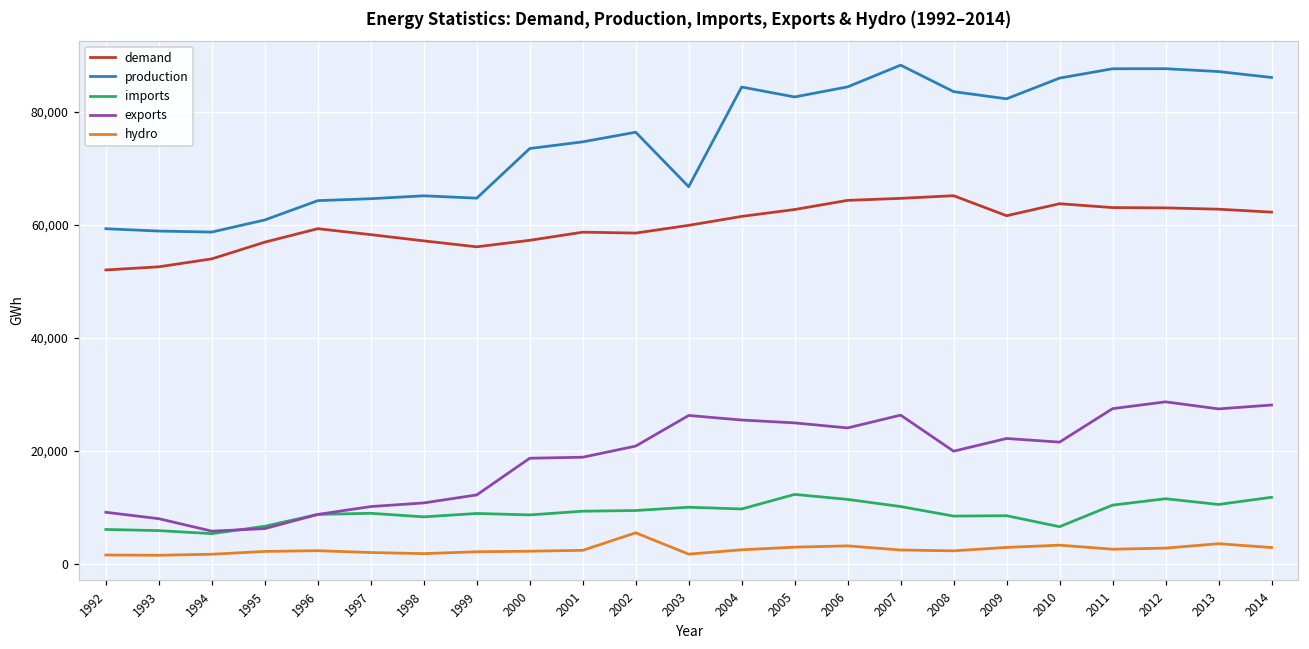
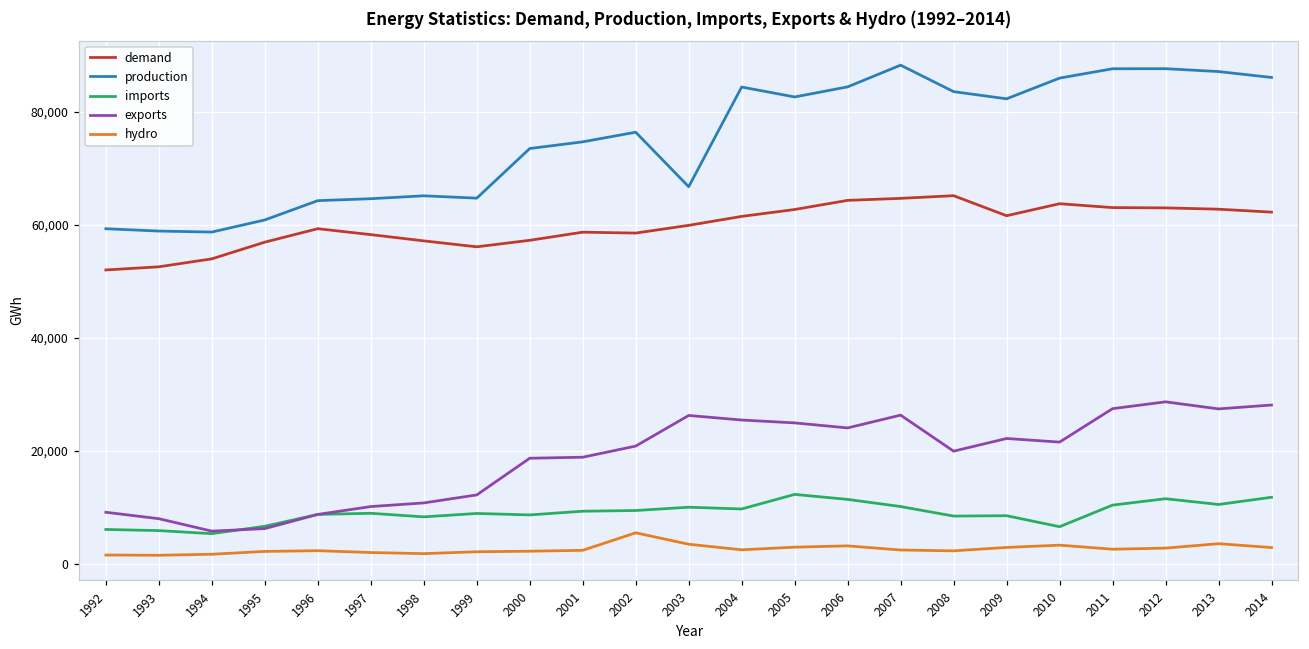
hydro, 2003: 2,000 -> 4,000
